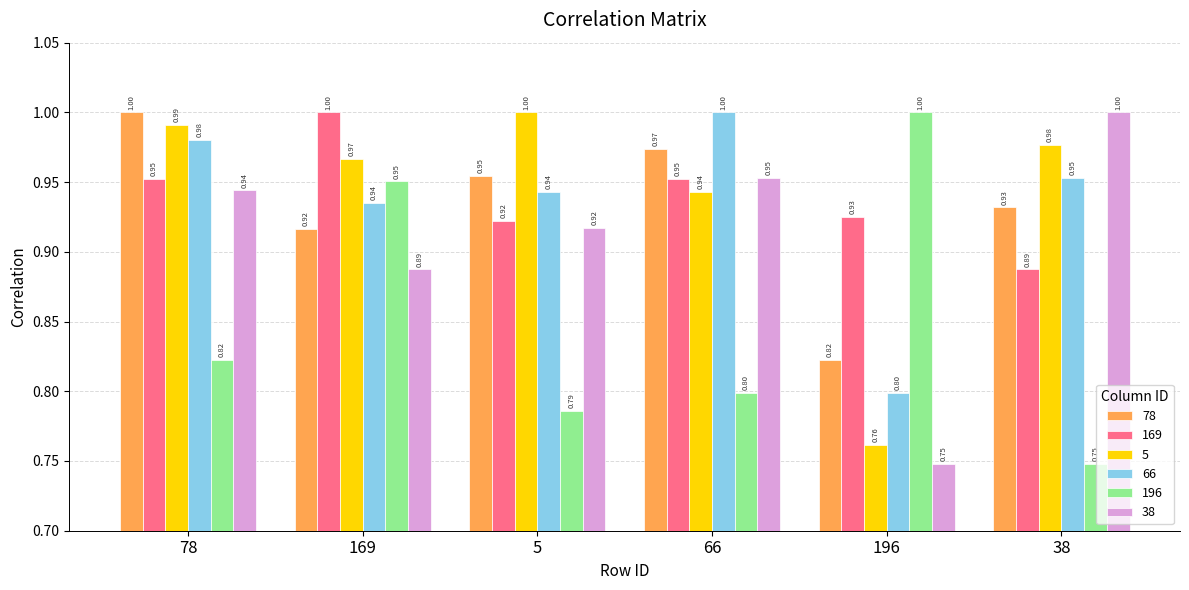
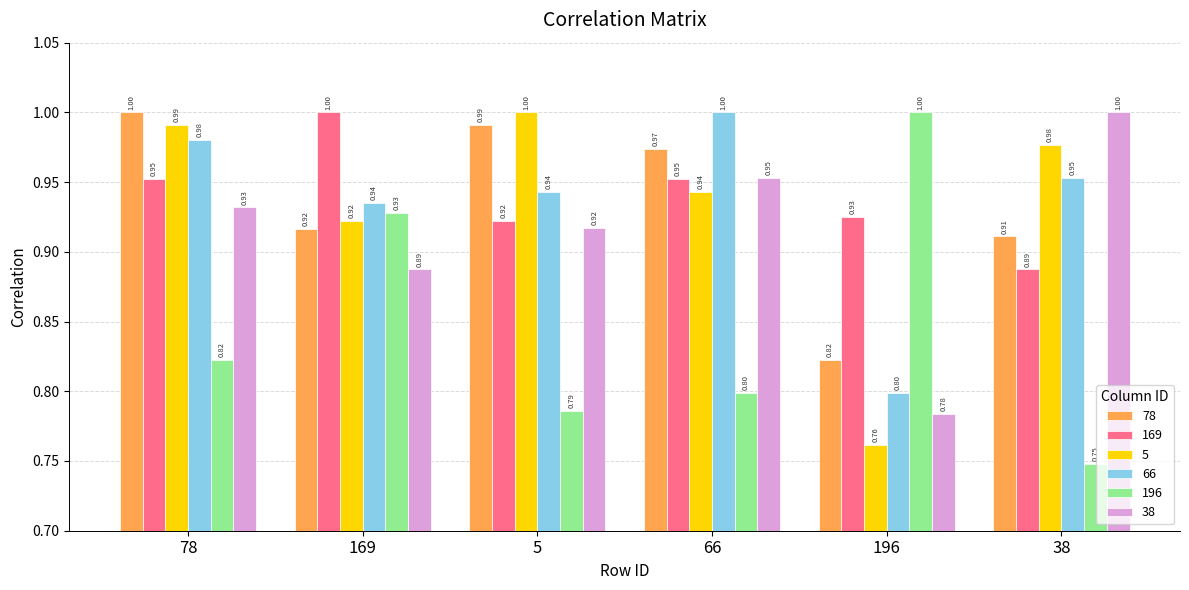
38, 78: 0.94 -> 0.93
5, 169: 0.97 -> 0.92
196, 169: 0.95 -> 0.93
78, 5: 0.95 -> 0.99
38, 196: 0.75 -> 0.78
78, 38: 0.93 -> 0.91
